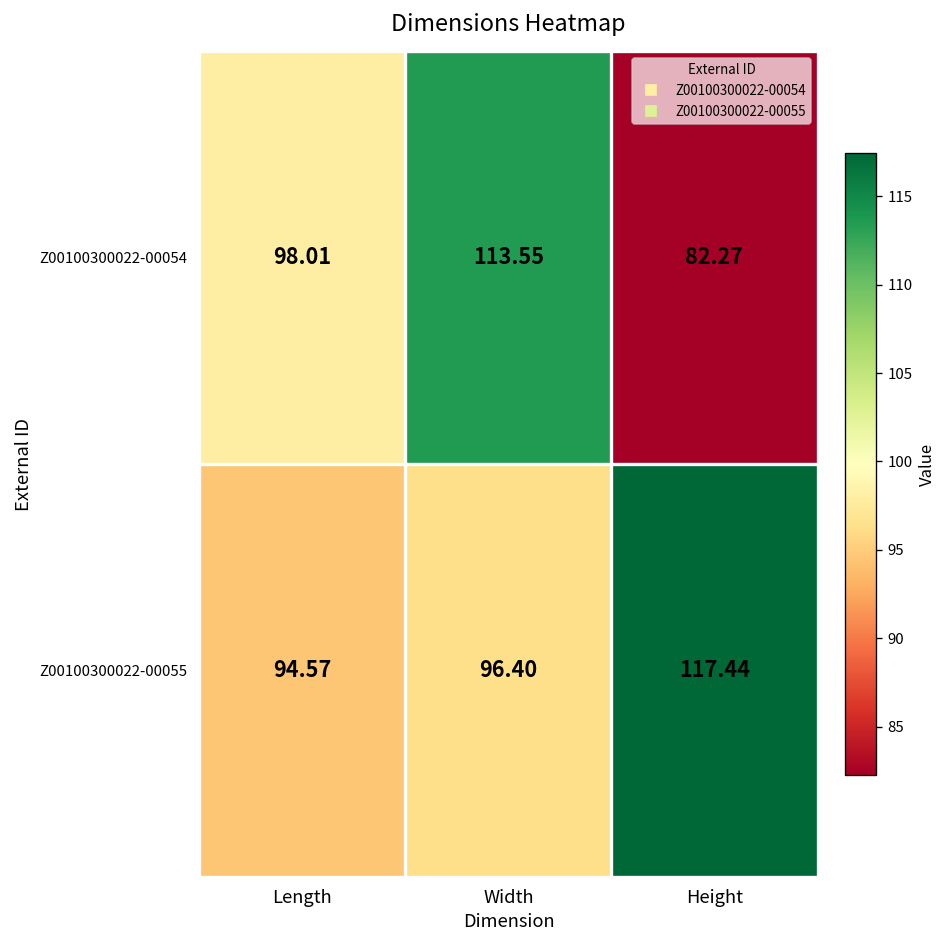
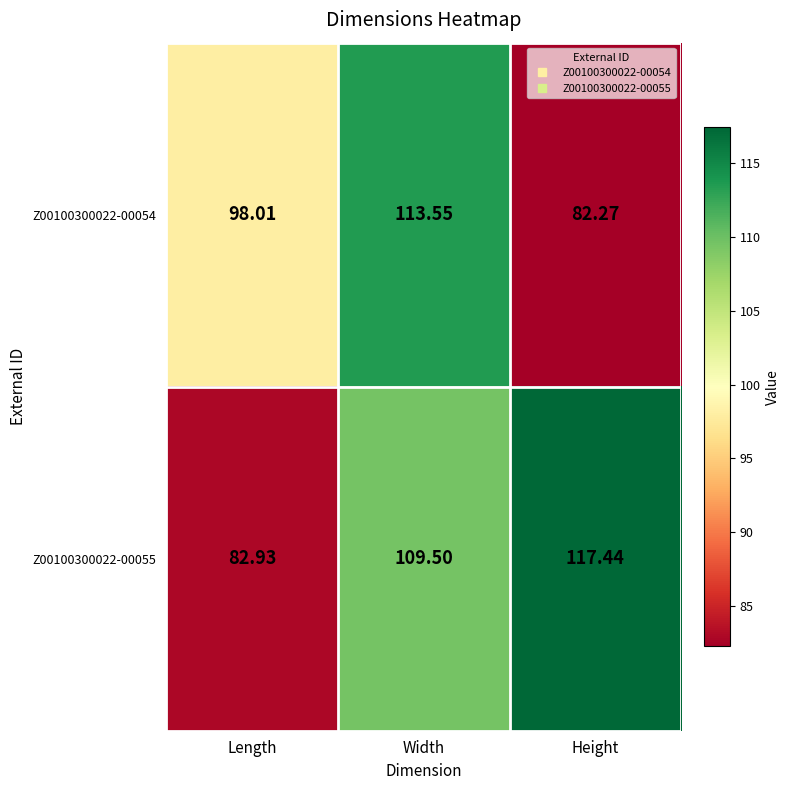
Z00100300022-00055, Length: 94.57 -> 82.93
Z00100300022-00055, Width: 96.40 -> 109.50
